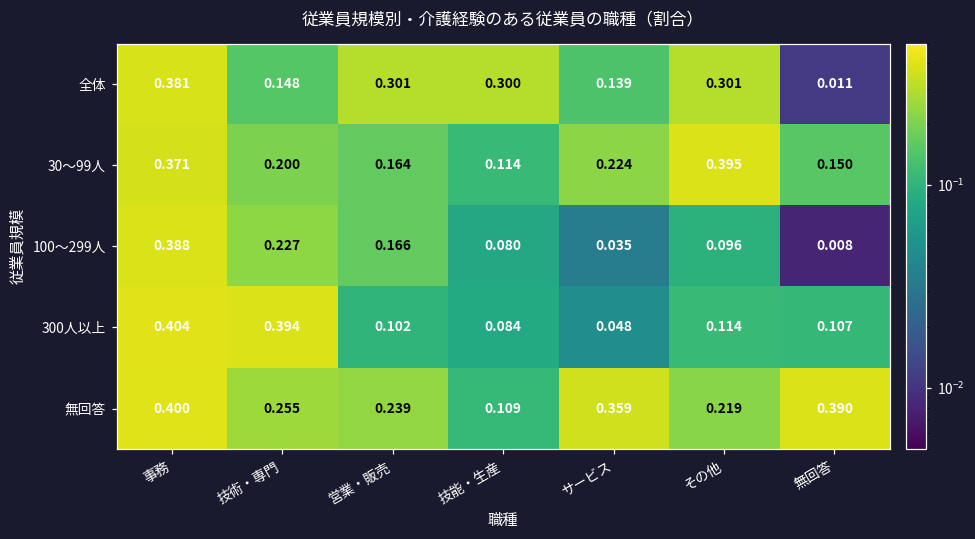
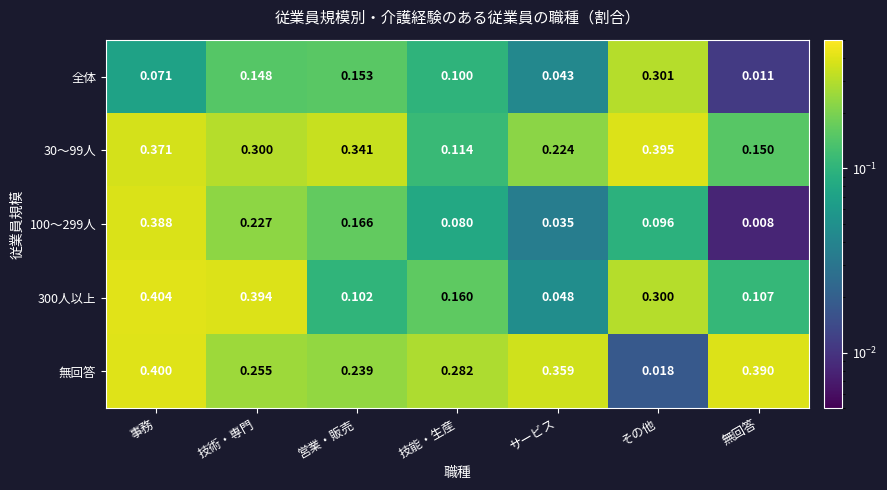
全体, 事務: 0.381 -> 0.071
全体, 営業・販売: 0.301 -> 0.153
全体, 技能・生産: 0.300 -> 0.100
全体, サービス: 0.139 -> 0.043
30～99人, 技術・専門: 0.200 -> 0.300
30～99人, 営業・販売: 0.164 -> 0.341
300人以上, 技能・生産: 0.084 -> 0.160
300人以上, その他: 0.114 -> 0.300
無回答, 技能・生産: 0.109 -> 0.282
無回答, その他: 0.219 -> 0.018
